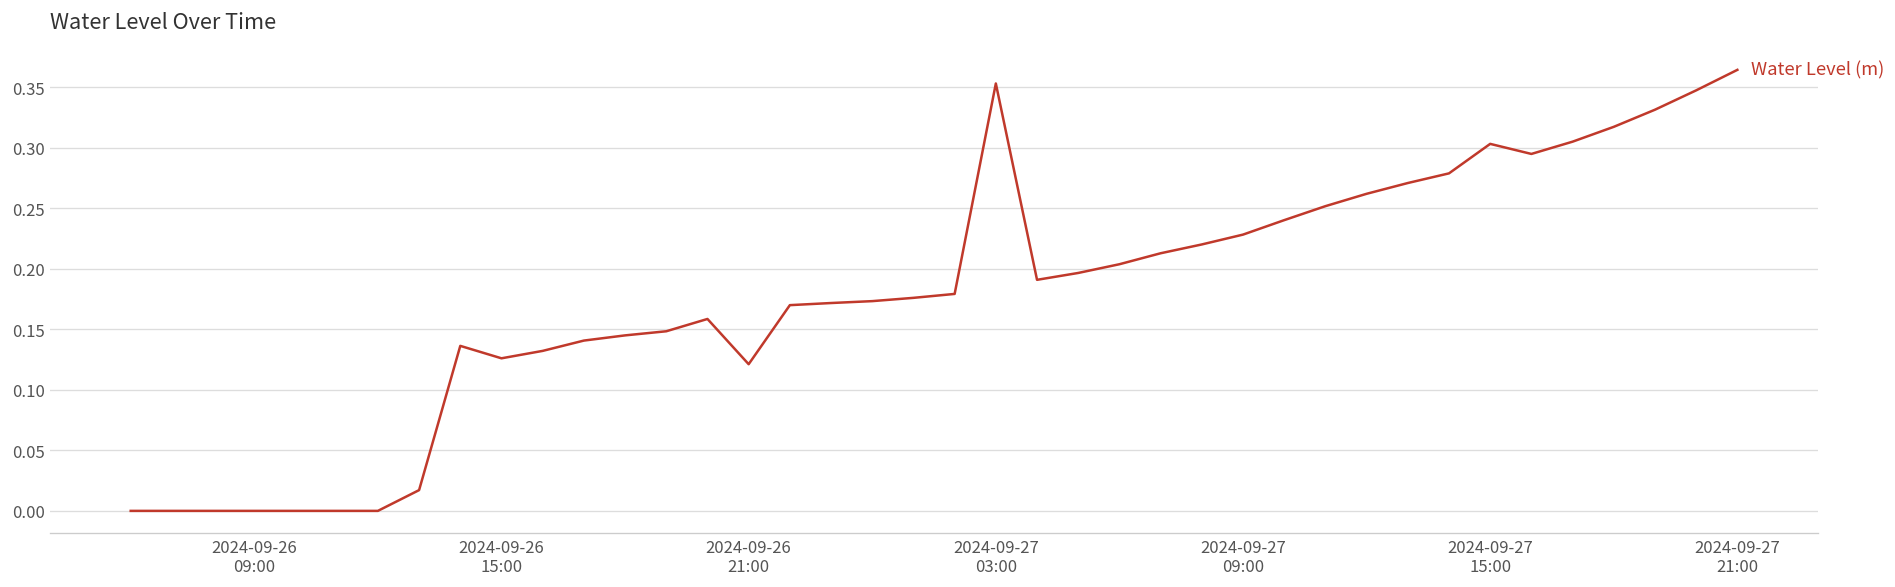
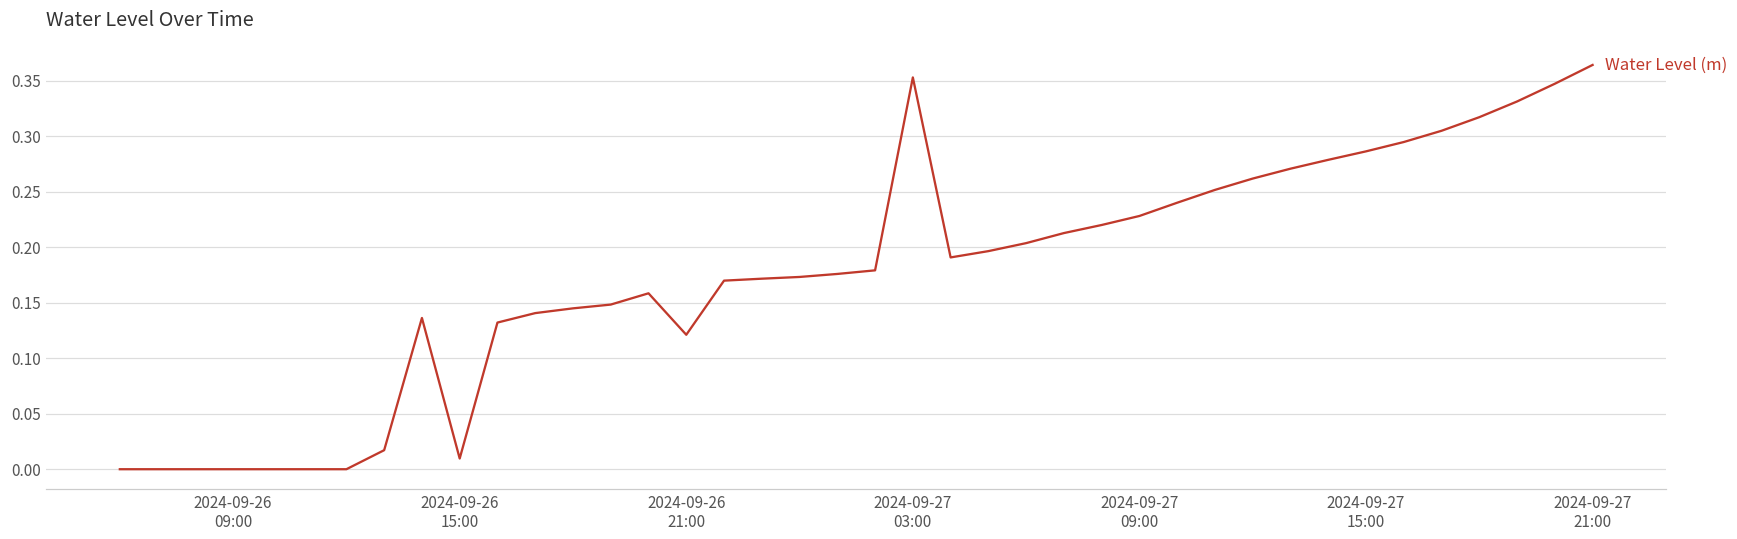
2024-09-26 15:00: 0.126 -> 0.010
2024-09-27 15:00: 0.303 -> 0.286
